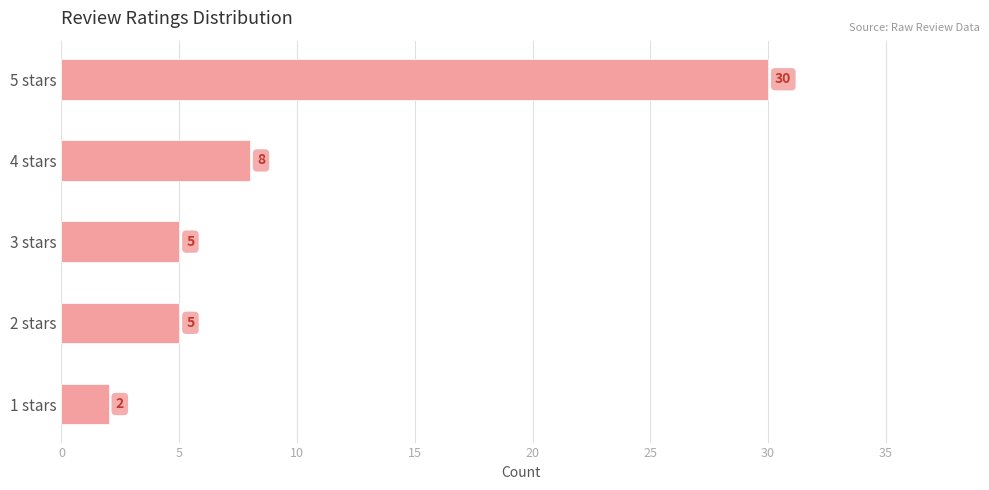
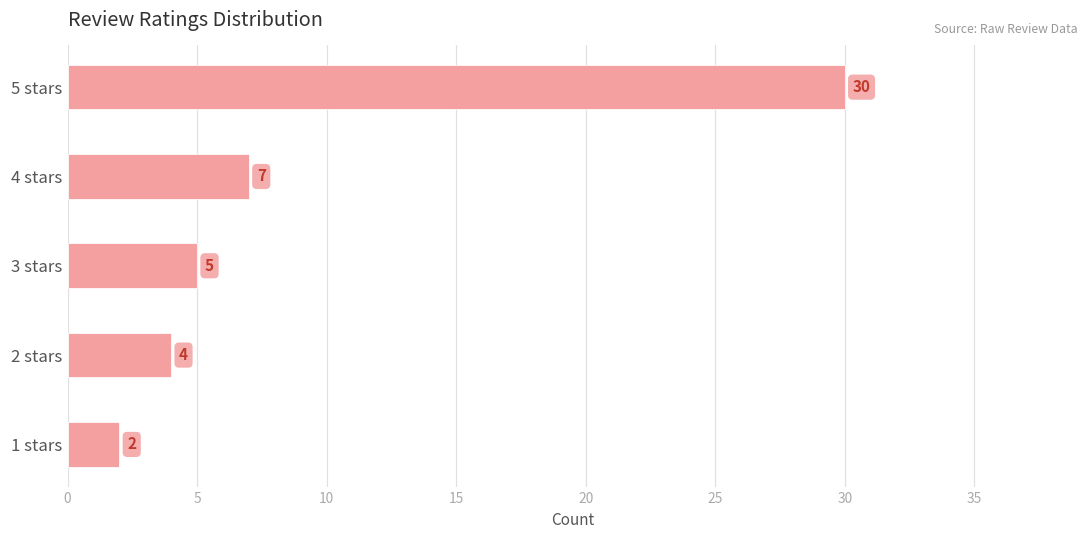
4 stars: 8 -> 7
2 stars: 5 -> 4
